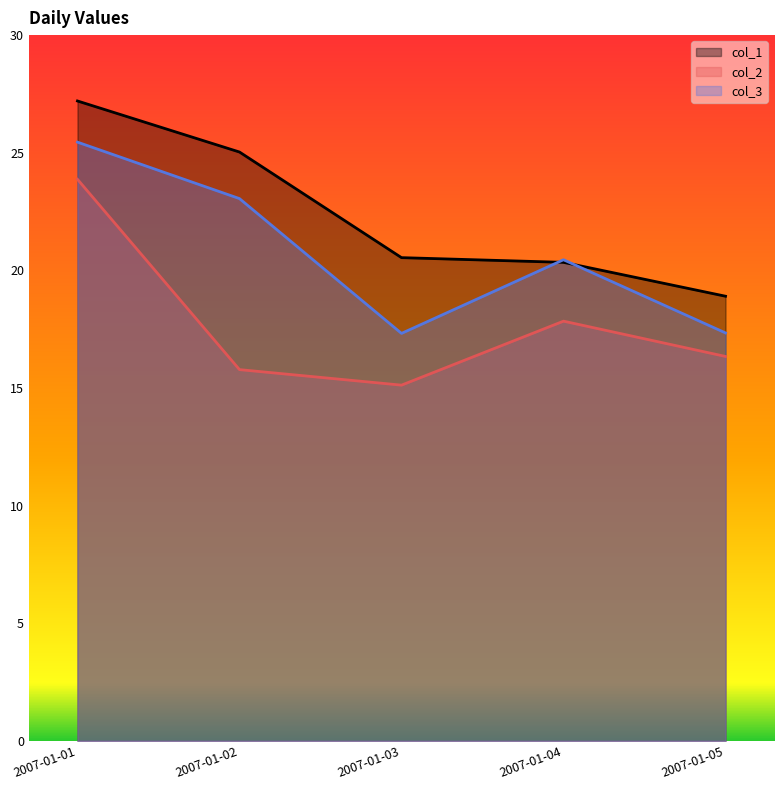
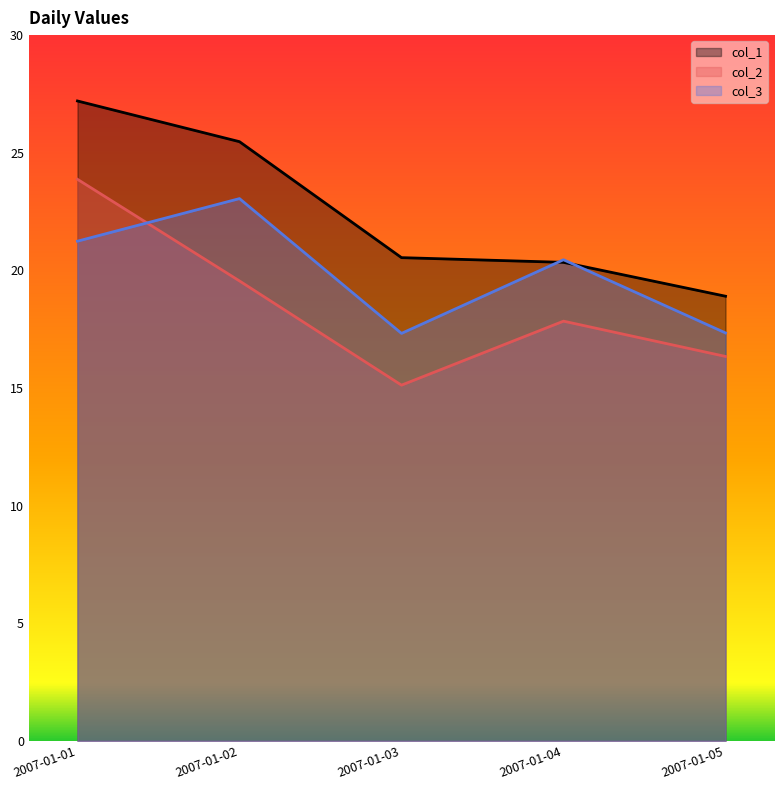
col_3, 2007-01-01: 25.5 -> 21.2
col_1, 2007-01-02: 25.0 -> 25.5
col_2, 2007-01-02: 15.8 -> 19.6
